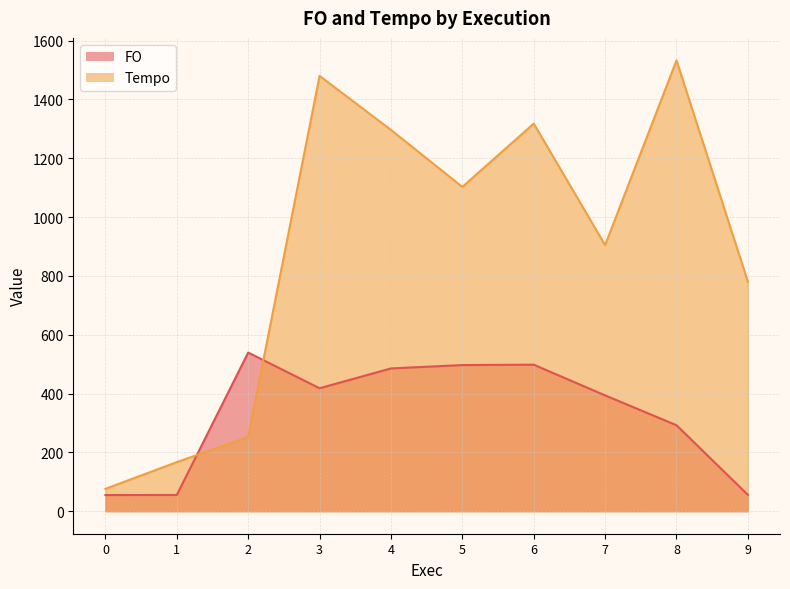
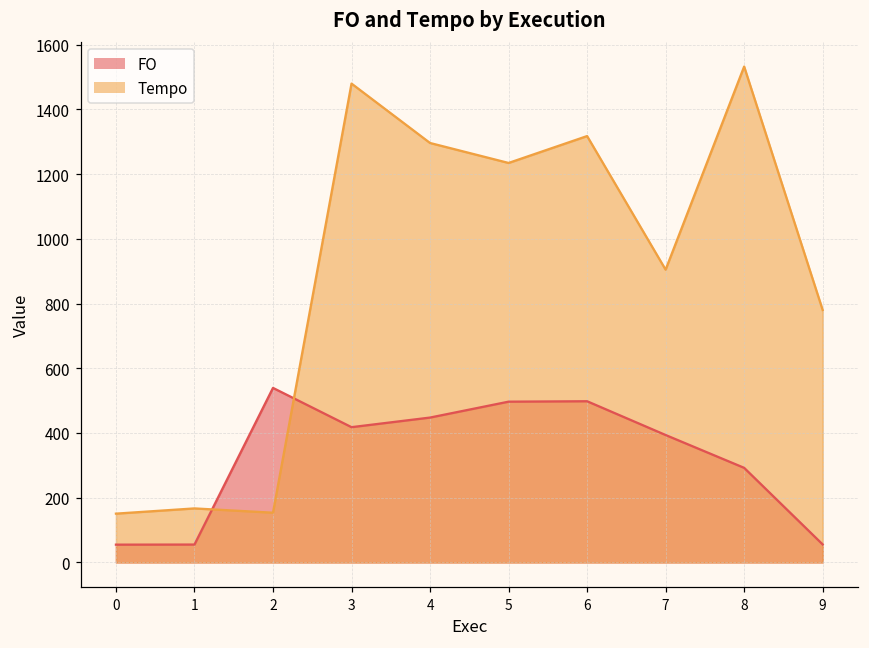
Tempo, 0: 80 -> 150
Tempo, 2: 250 -> 150
FO, 4: 490 -> 450
Tempo, 5: 1100 -> 1230
